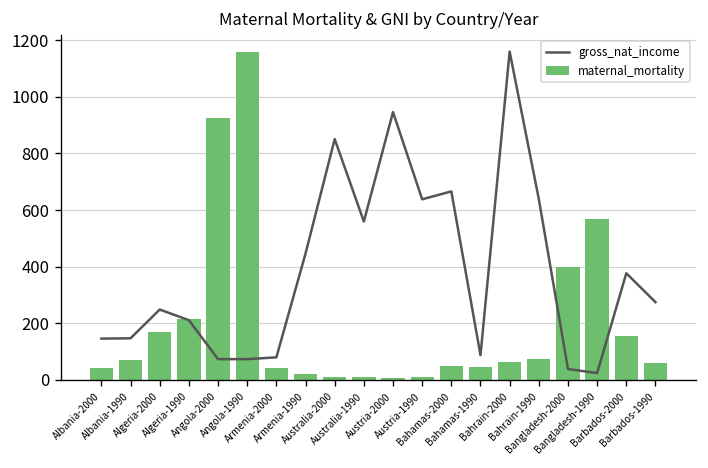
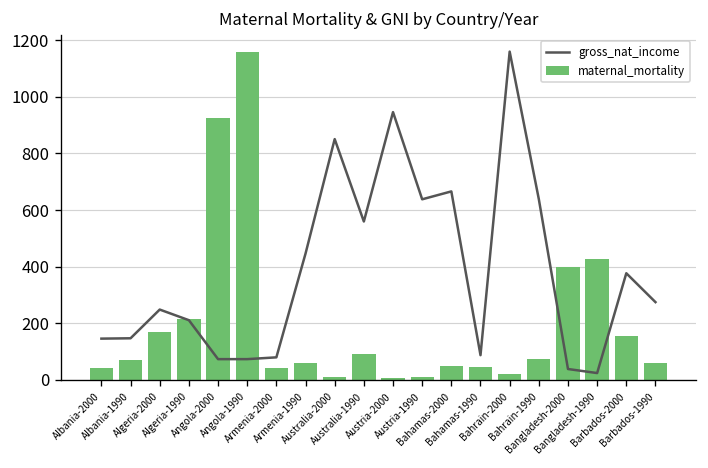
maternal_mortality, Armenia-1990: 20 -> 60
maternal_mortality, Australia-1990: 10 -> 90
maternal_mortality, Bahrain-2000: 60 -> 20
maternal_mortality, Bangladesh-1990: 570 -> 430
